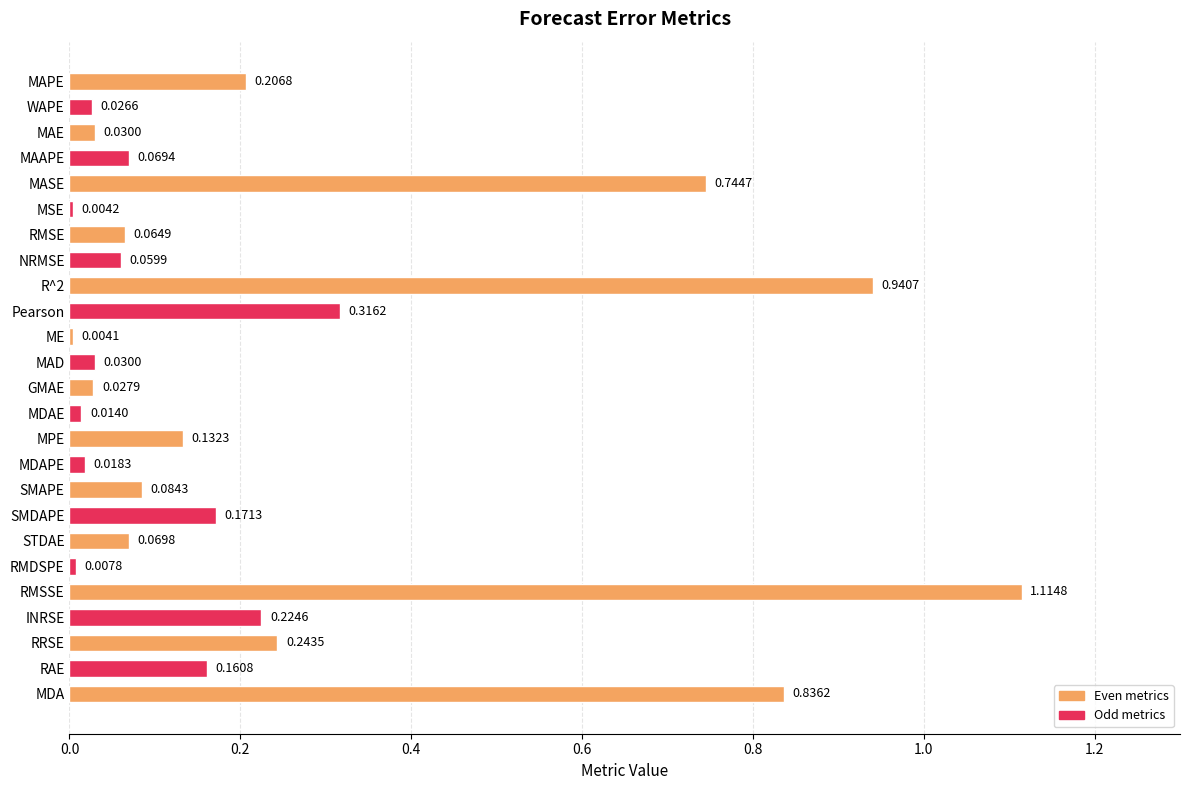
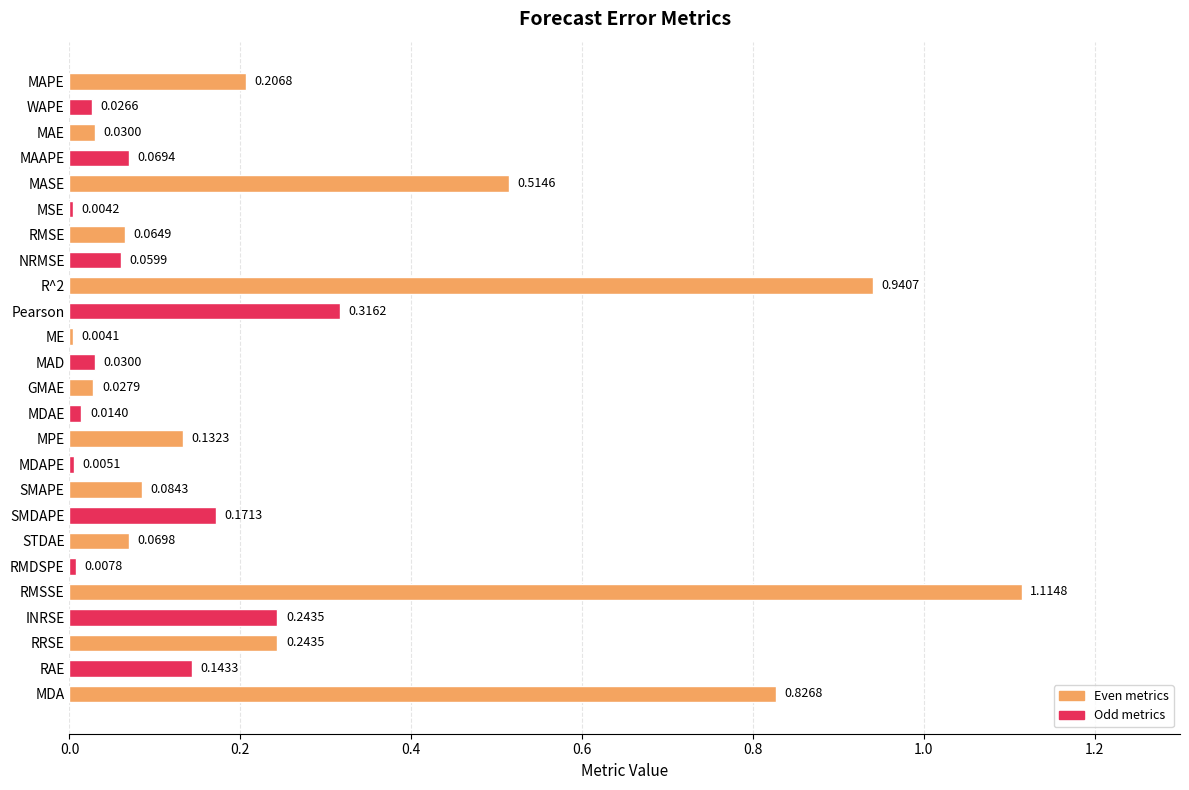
MASE: 0.7447 -> 0.5146
MDAPE: 0.0183 -> 0.0051
INRSE: 0.2246 -> 0.2435
RAE: 0.1608 -> 0.1433
MDA: 0.8362 -> 0.8268
